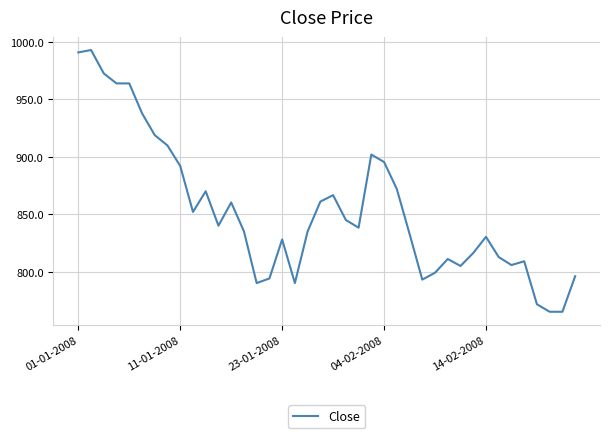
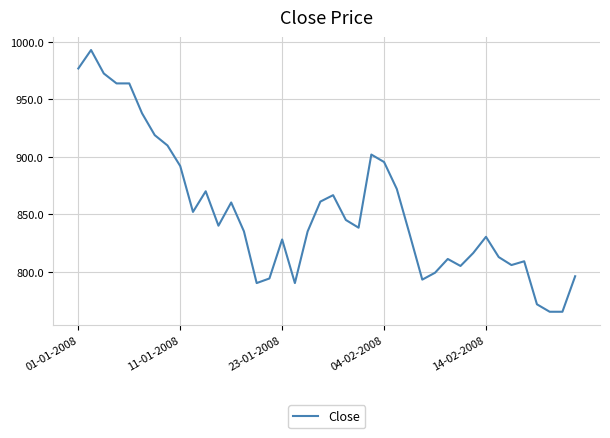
01-01-2008: 991 -> 977
